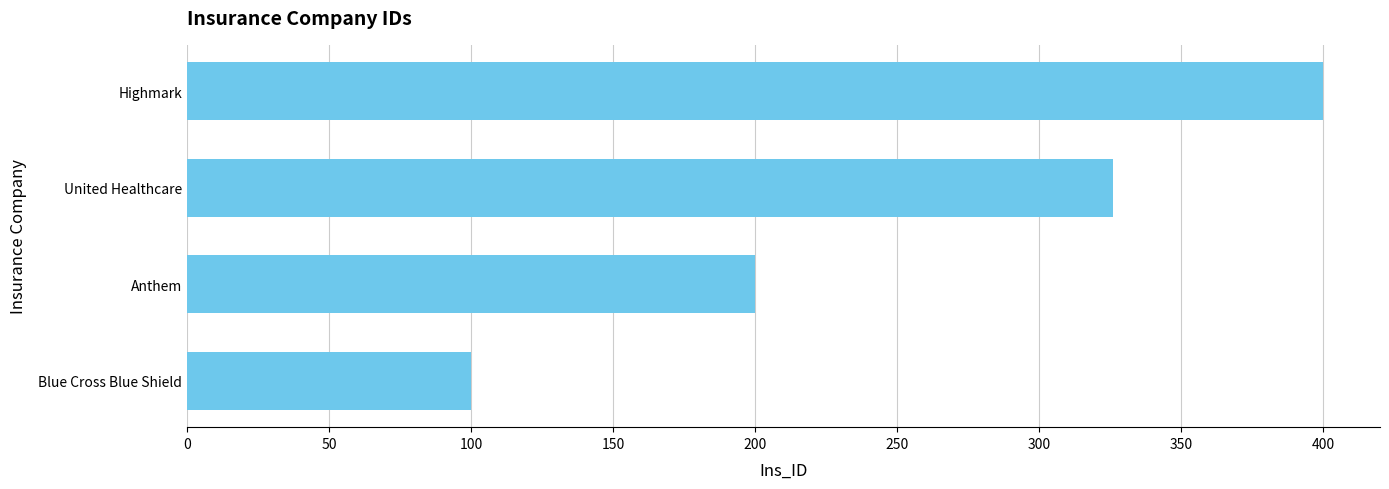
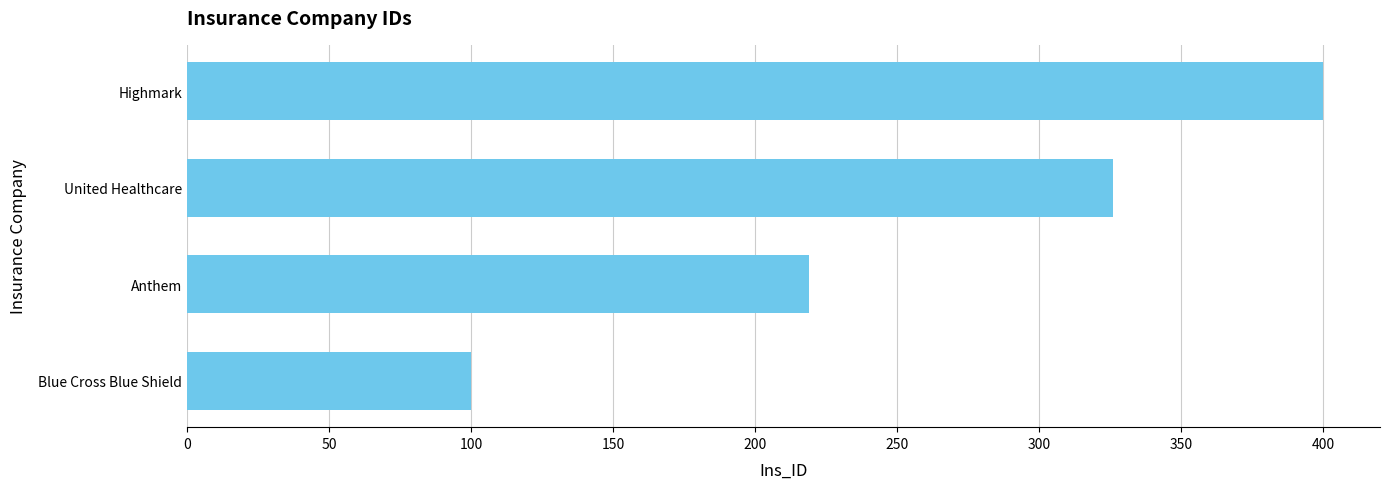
Anthem: 200 -> 219
